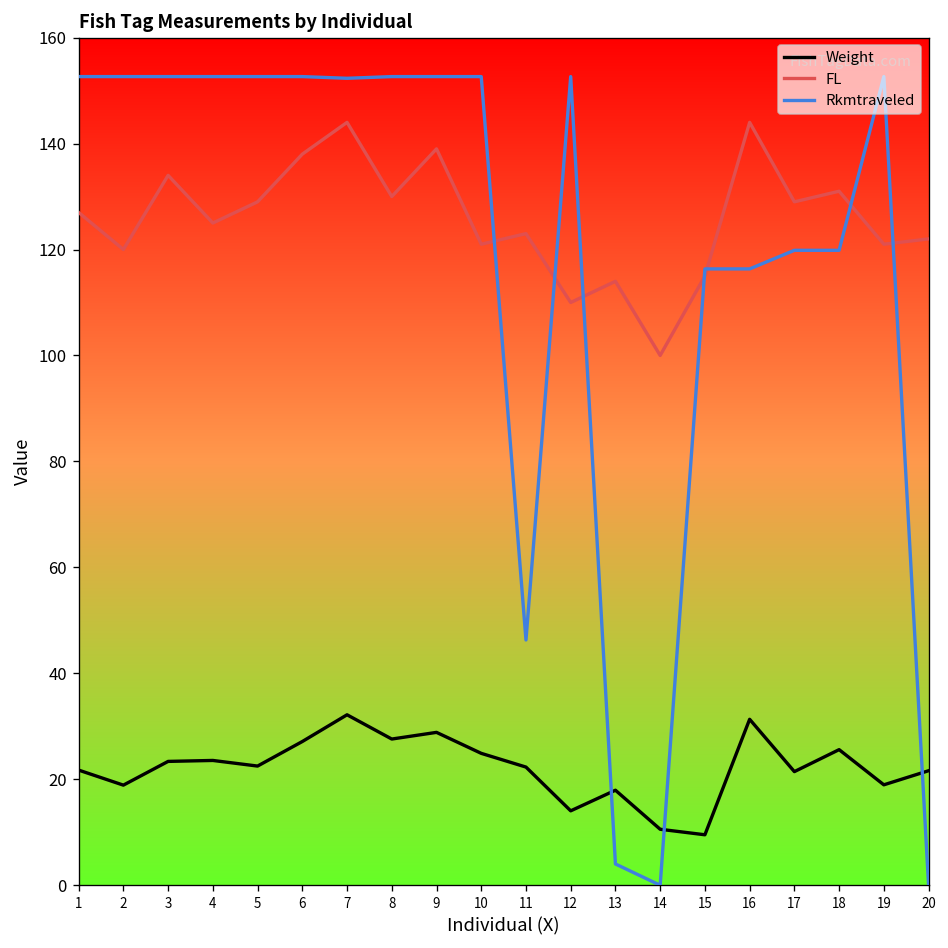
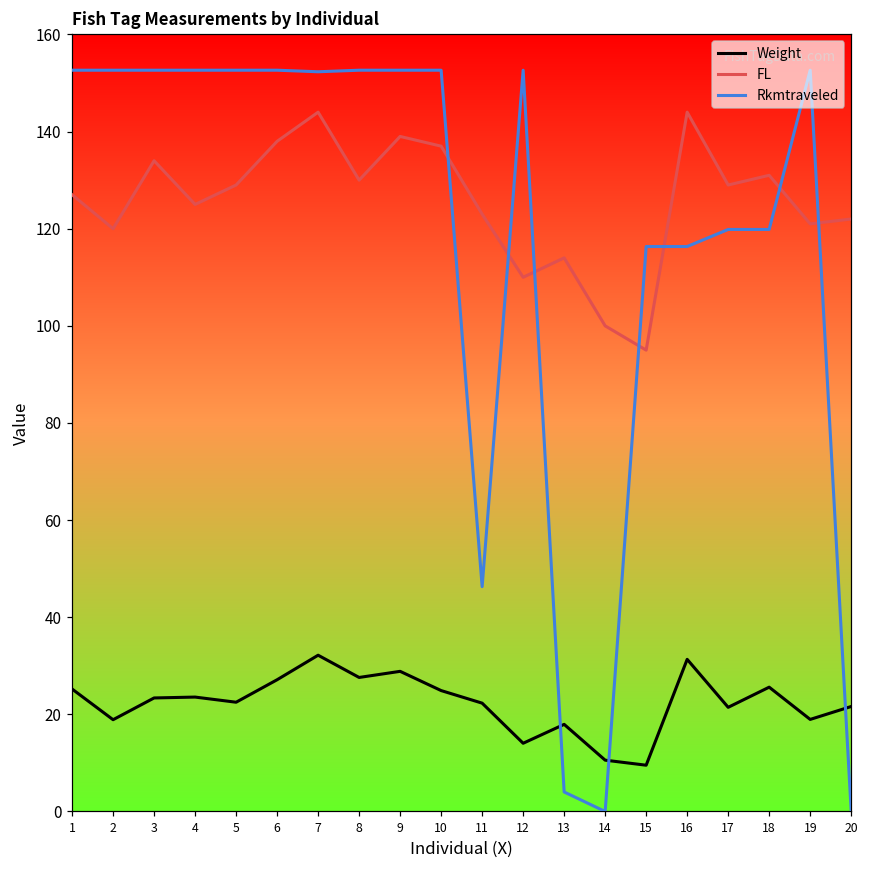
Weight, 1: 22 -> 25
FL, 10: 121 -> 137
FL, 15: 115 -> 95
